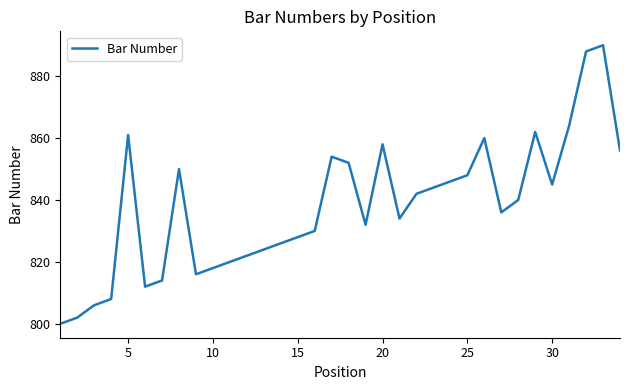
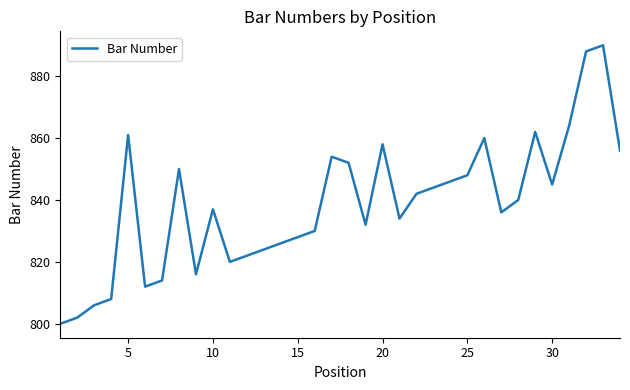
10: 818 -> 837
